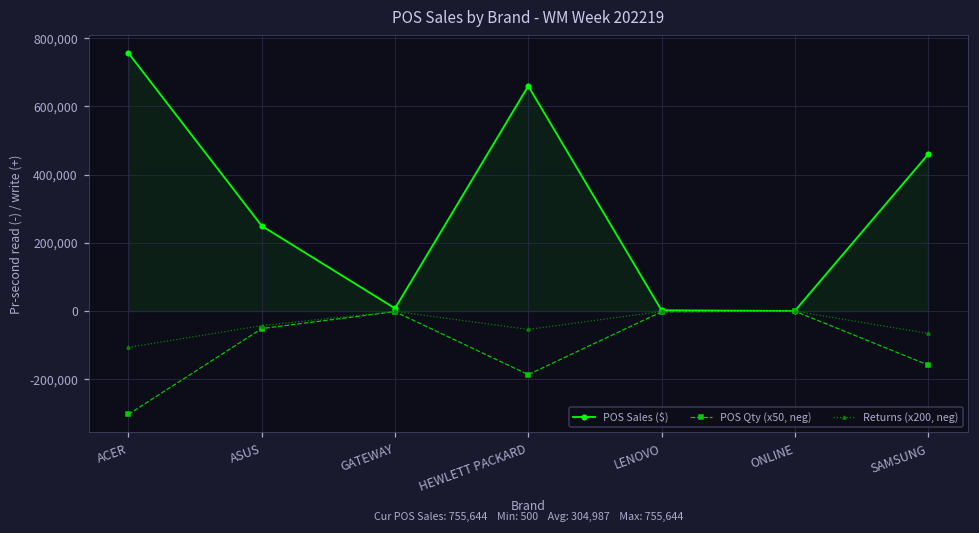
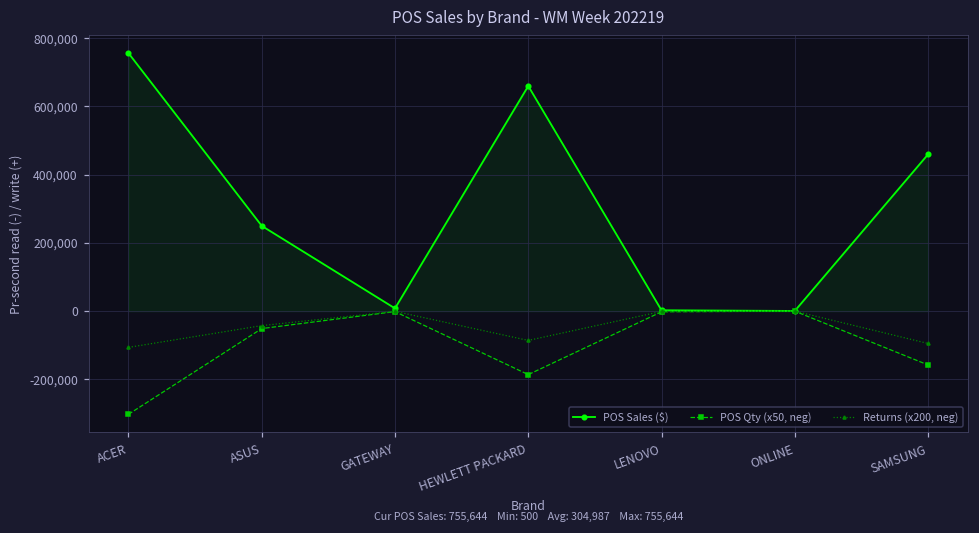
Returns (x200, neg), HEWLETT PACKARD: -50,000 -> -90,000
Returns (x200, neg), SAMSUNG: -70,000 -> -90,000
